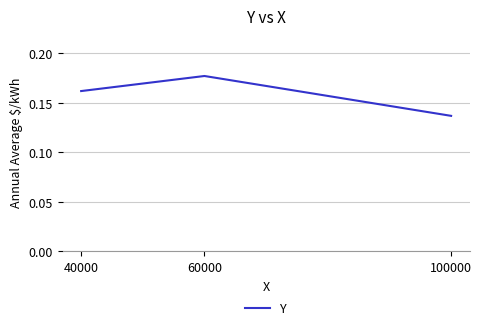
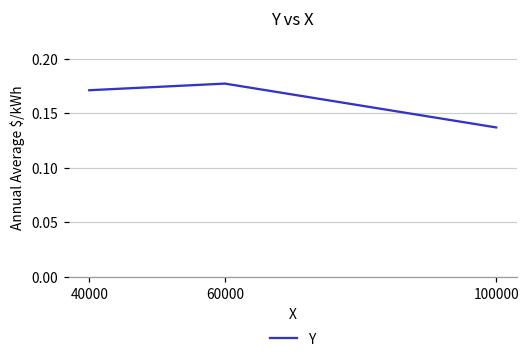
40000: 0.16 -> 0.17
